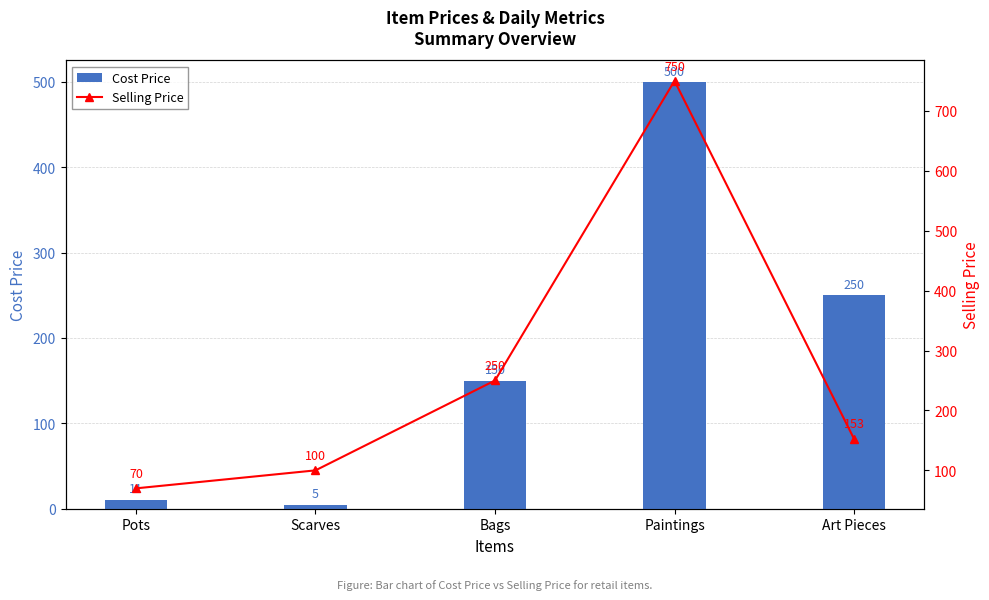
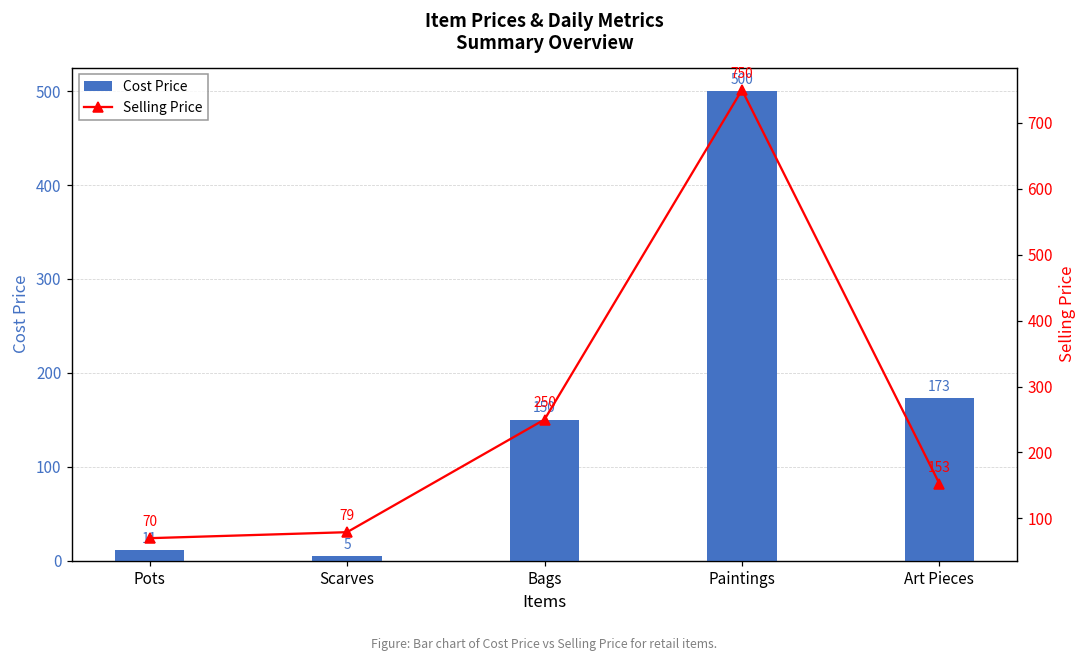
Cost Price, Art Pieces: 250 -> 173
Selling Price, Scarves: 100 -> 79
